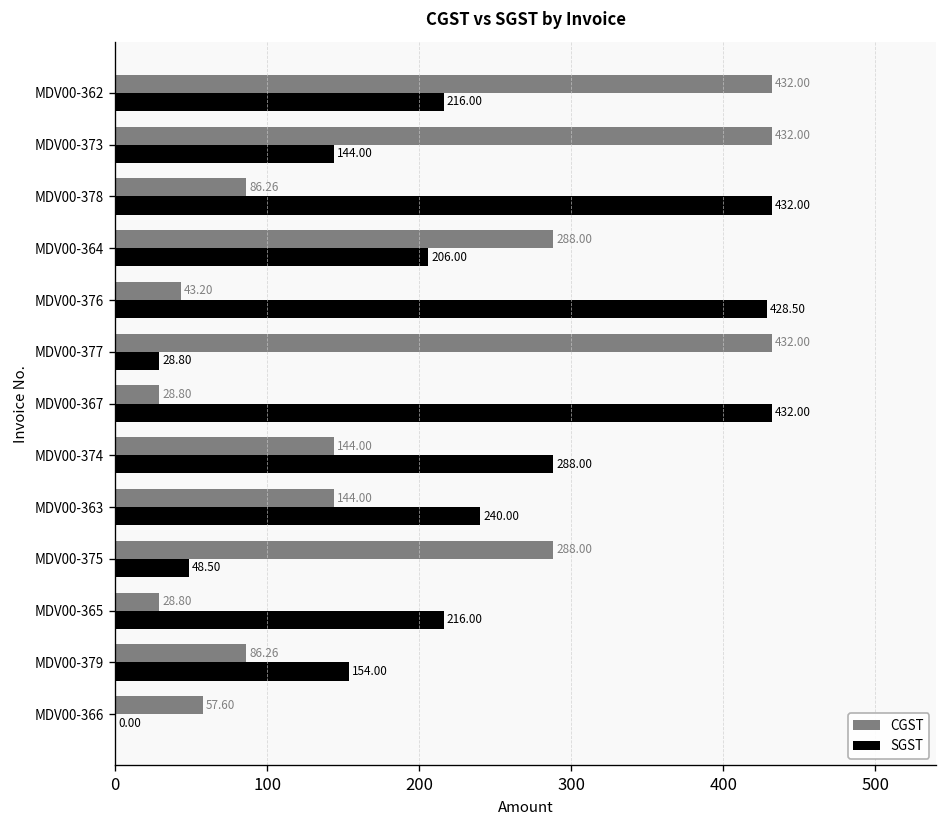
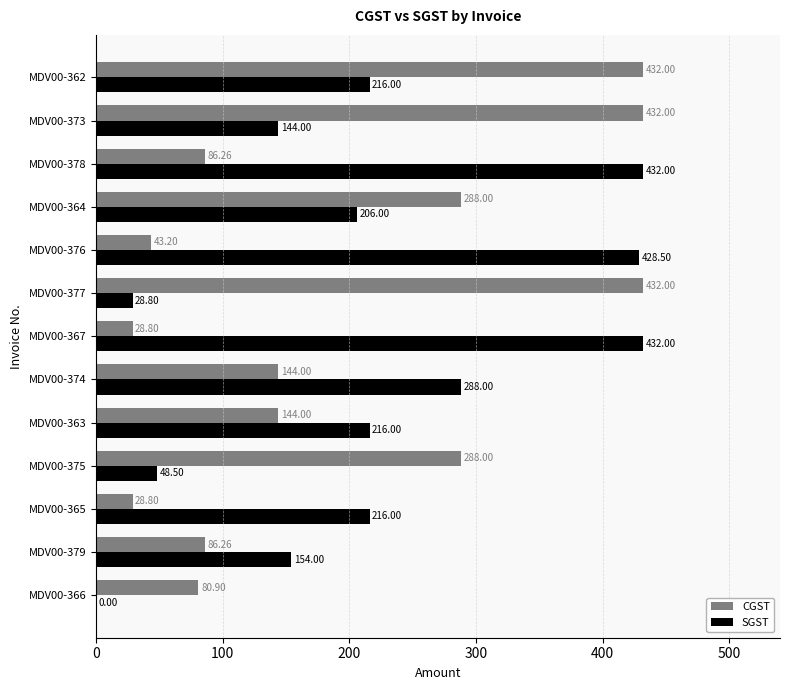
SGST, MDV00-363: 240.00 -> 216.00
CGST, MDV00-366: 57.60 -> 80.90
